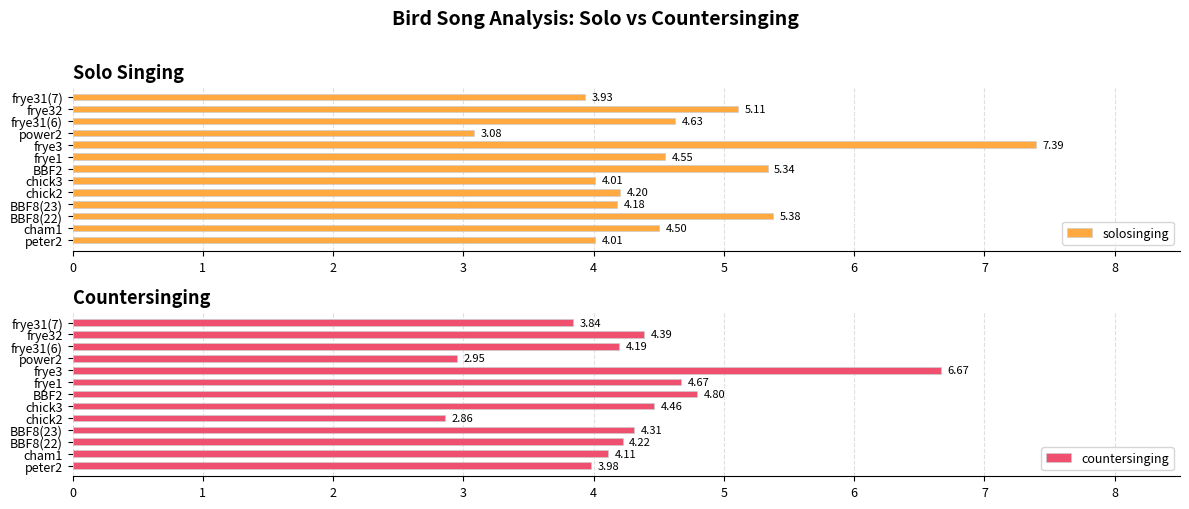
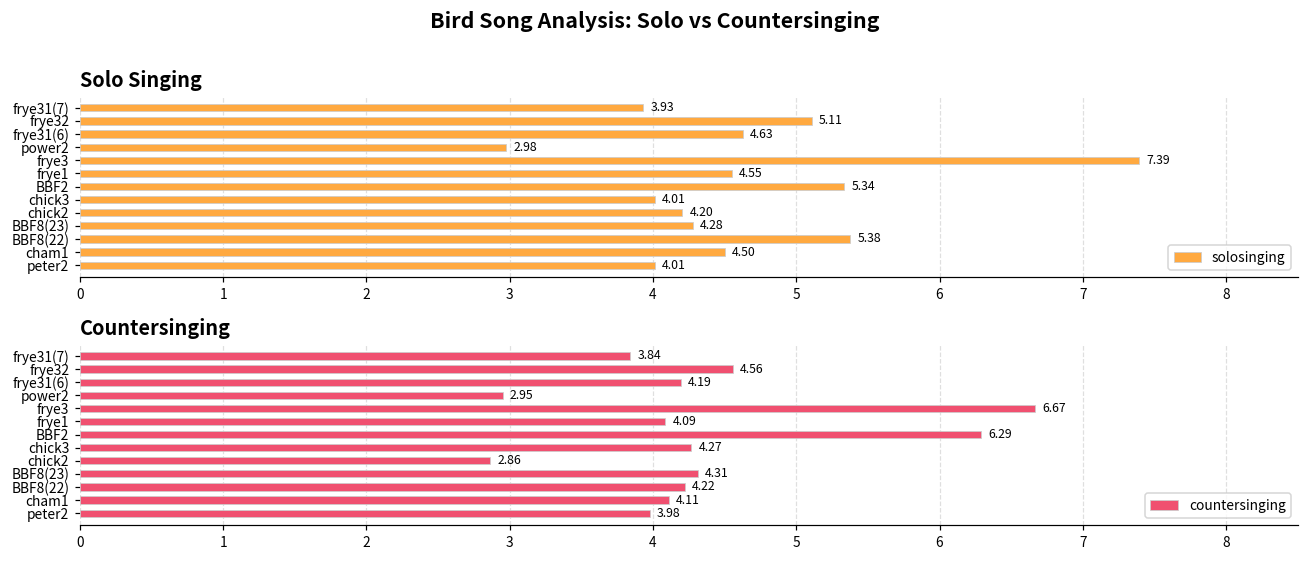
Solo Singing, power2: 3.08 -> 2.98
Solo Singing, BBF8(23): 4.18 -> 4.28
Countersinging, frye32: 4.39 -> 4.56
Countersinging, frye1: 4.67 -> 4.09
Countersinging, BBF2: 4.80 -> 6.29
Countersinging, chick3: 4.46 -> 4.27
